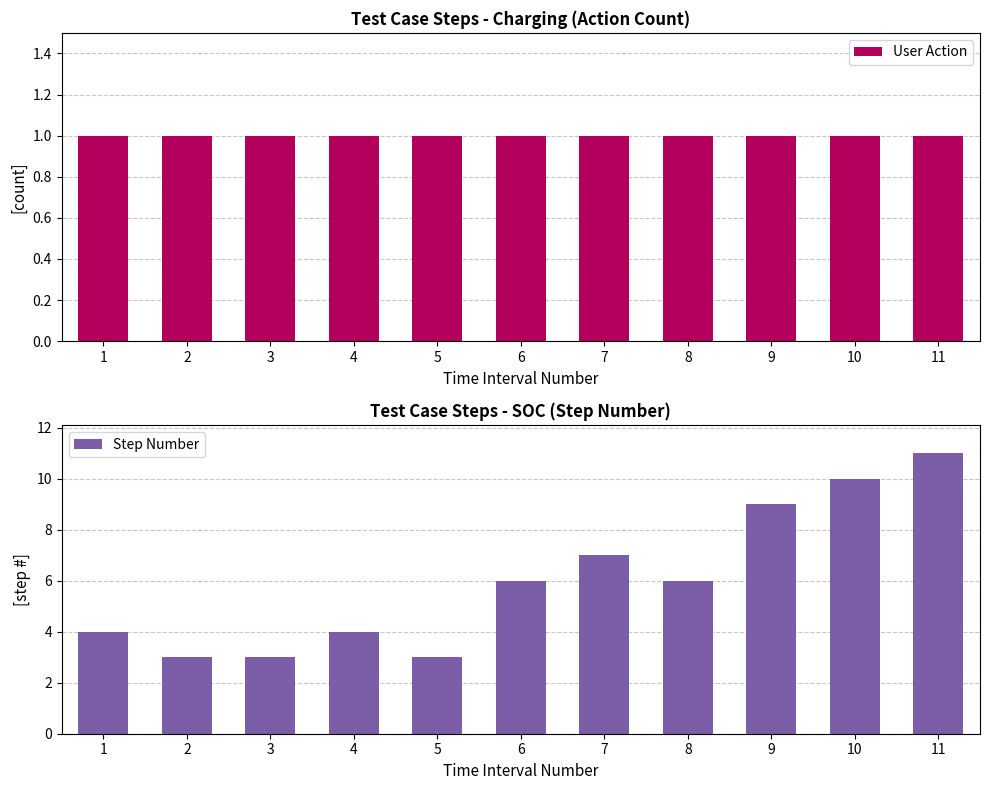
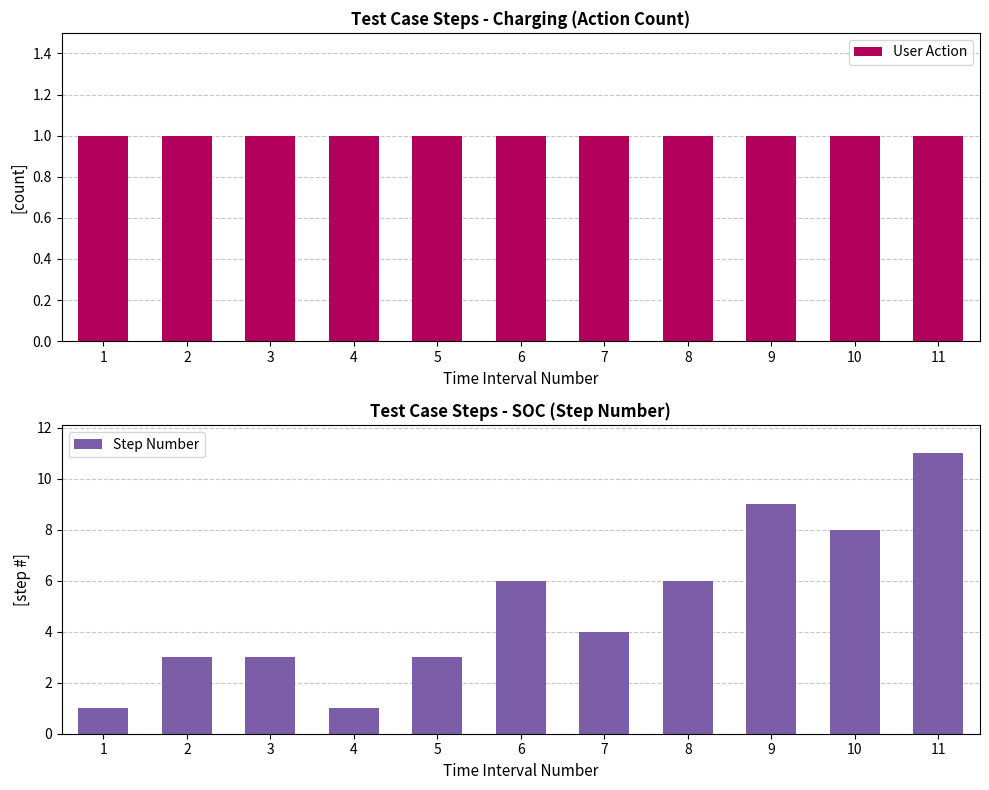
Test Case Steps - SOC (Step Number), 1: 4 -> 1
Test Case Steps - SOC (Step Number), 4: 4 -> 1
Test Case Steps - SOC (Step Number), 7: 7 -> 4
Test Case Steps - SOC (Step Number), 10: 10 -> 8
